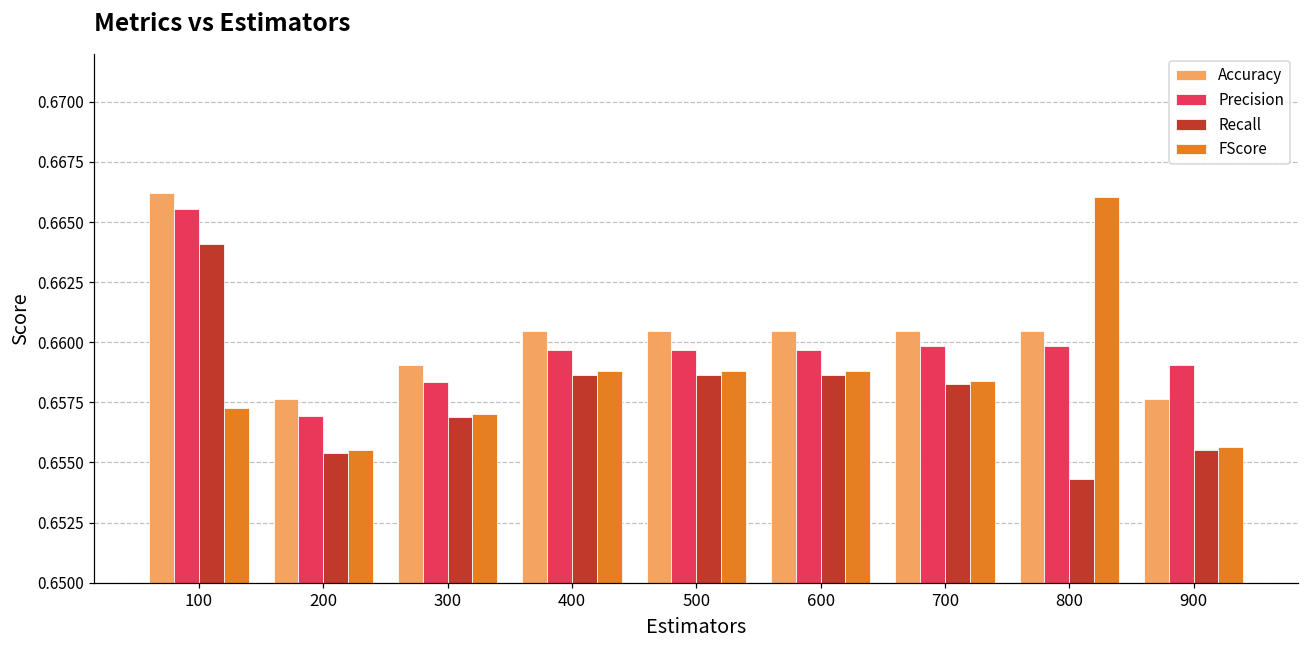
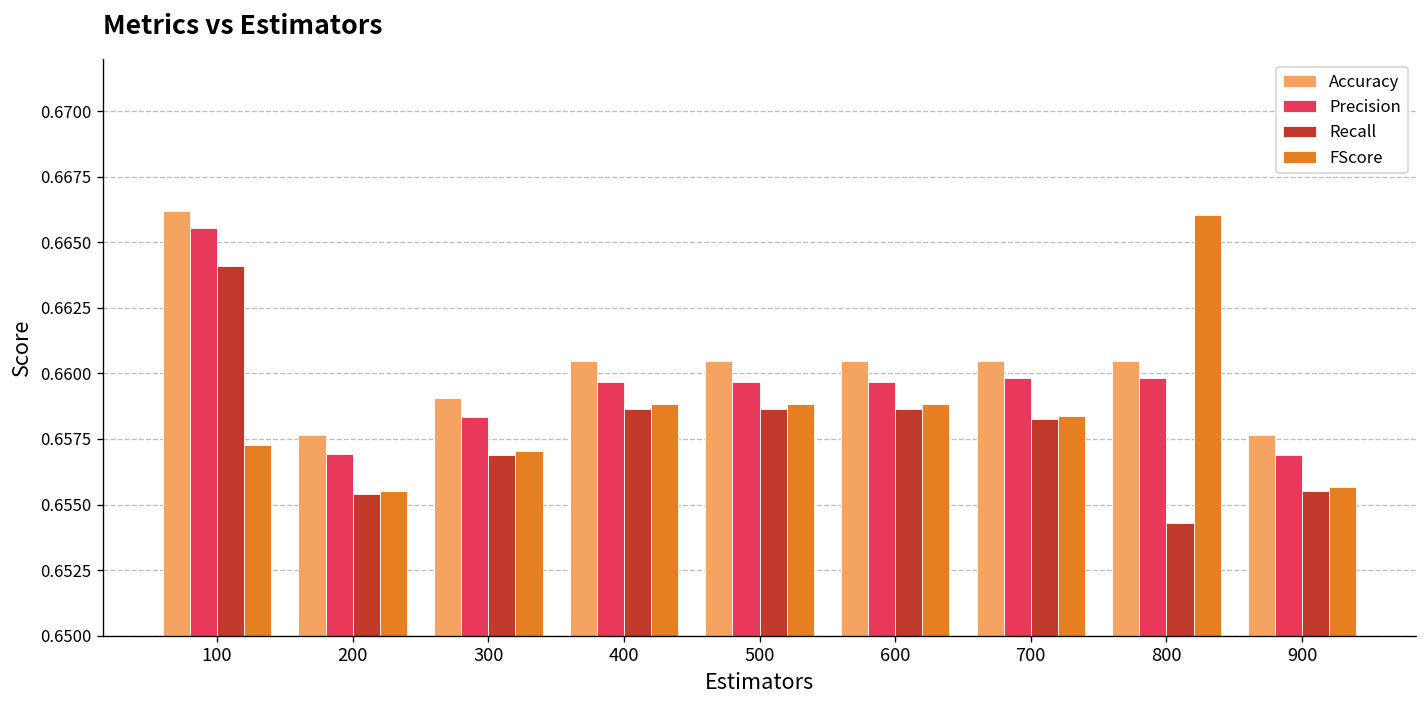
Precision, 900: 0.6590 -> 0.6569
